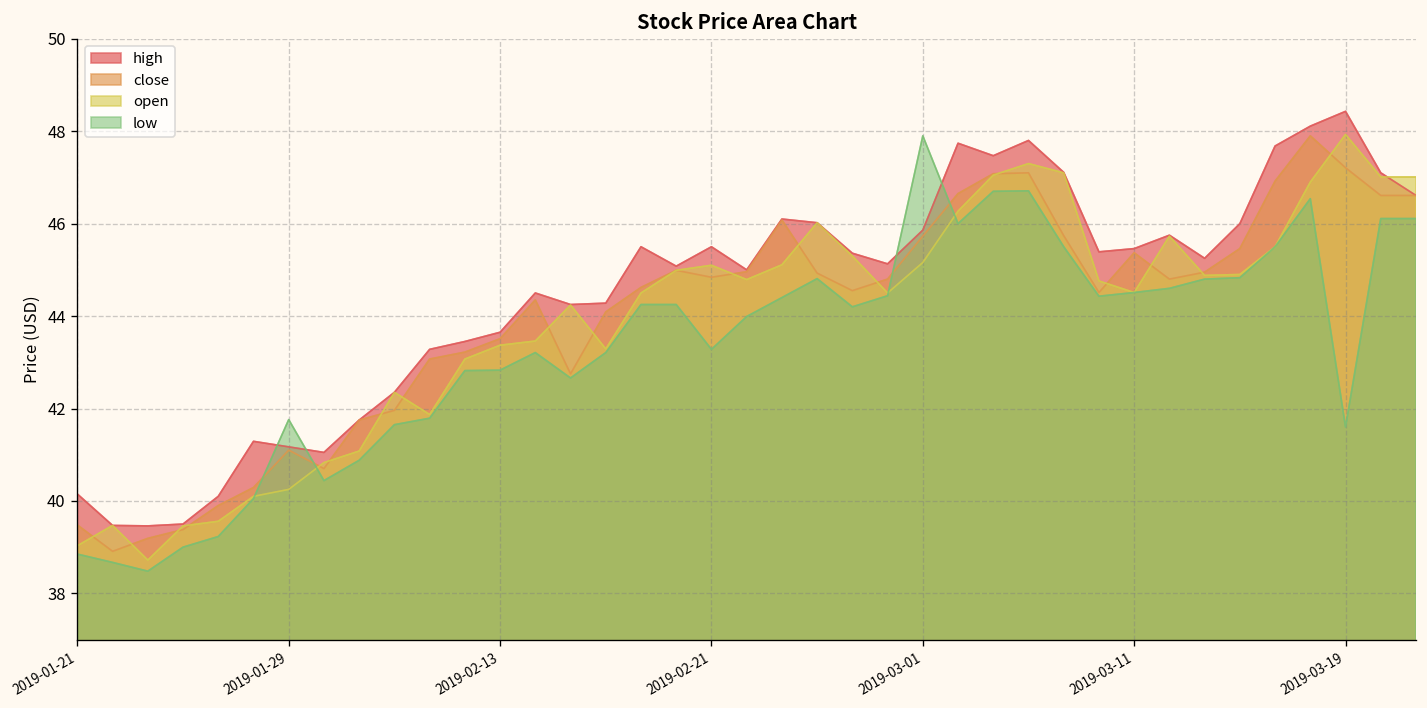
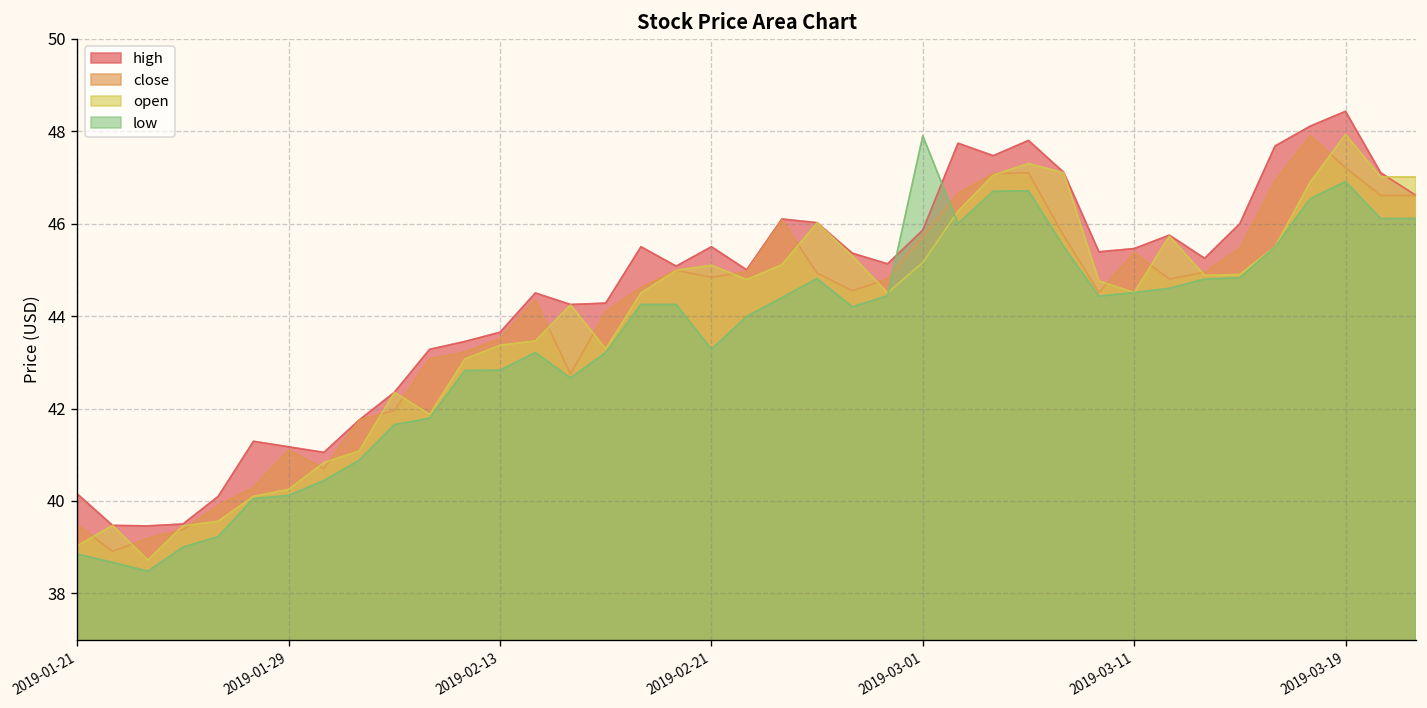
low, 2019-01-29: 41.8 -> 40.1
low, 2019-03-19: 41.6 -> 46.9
